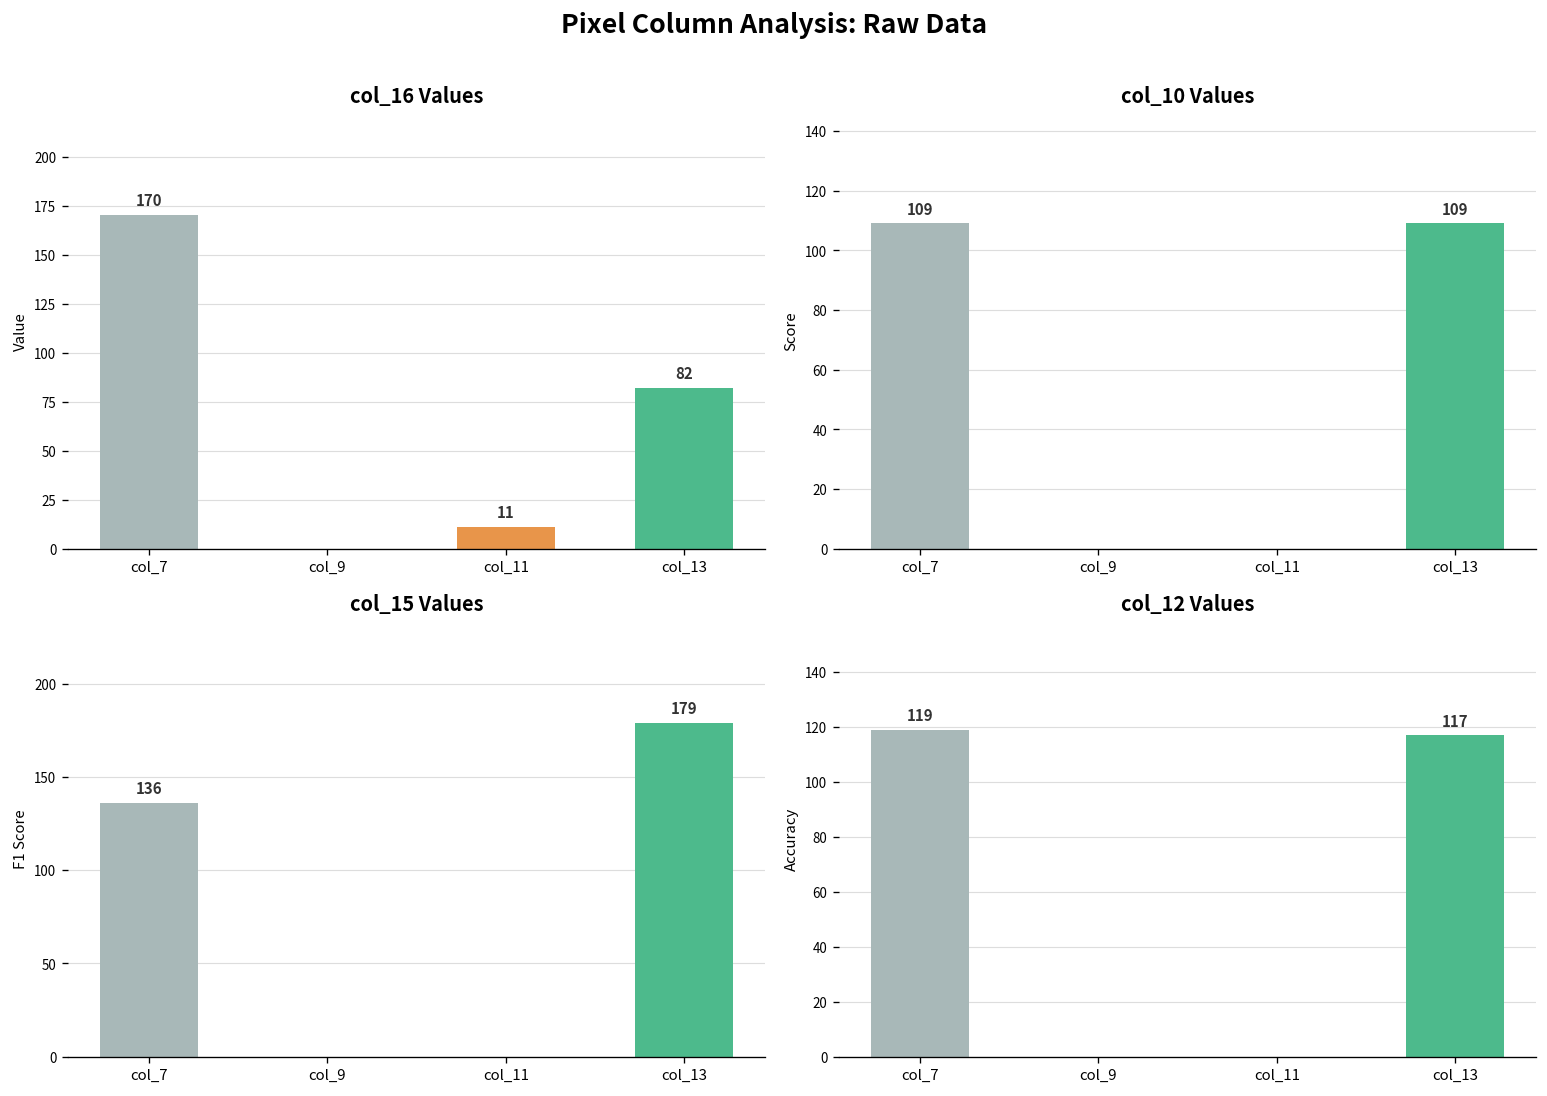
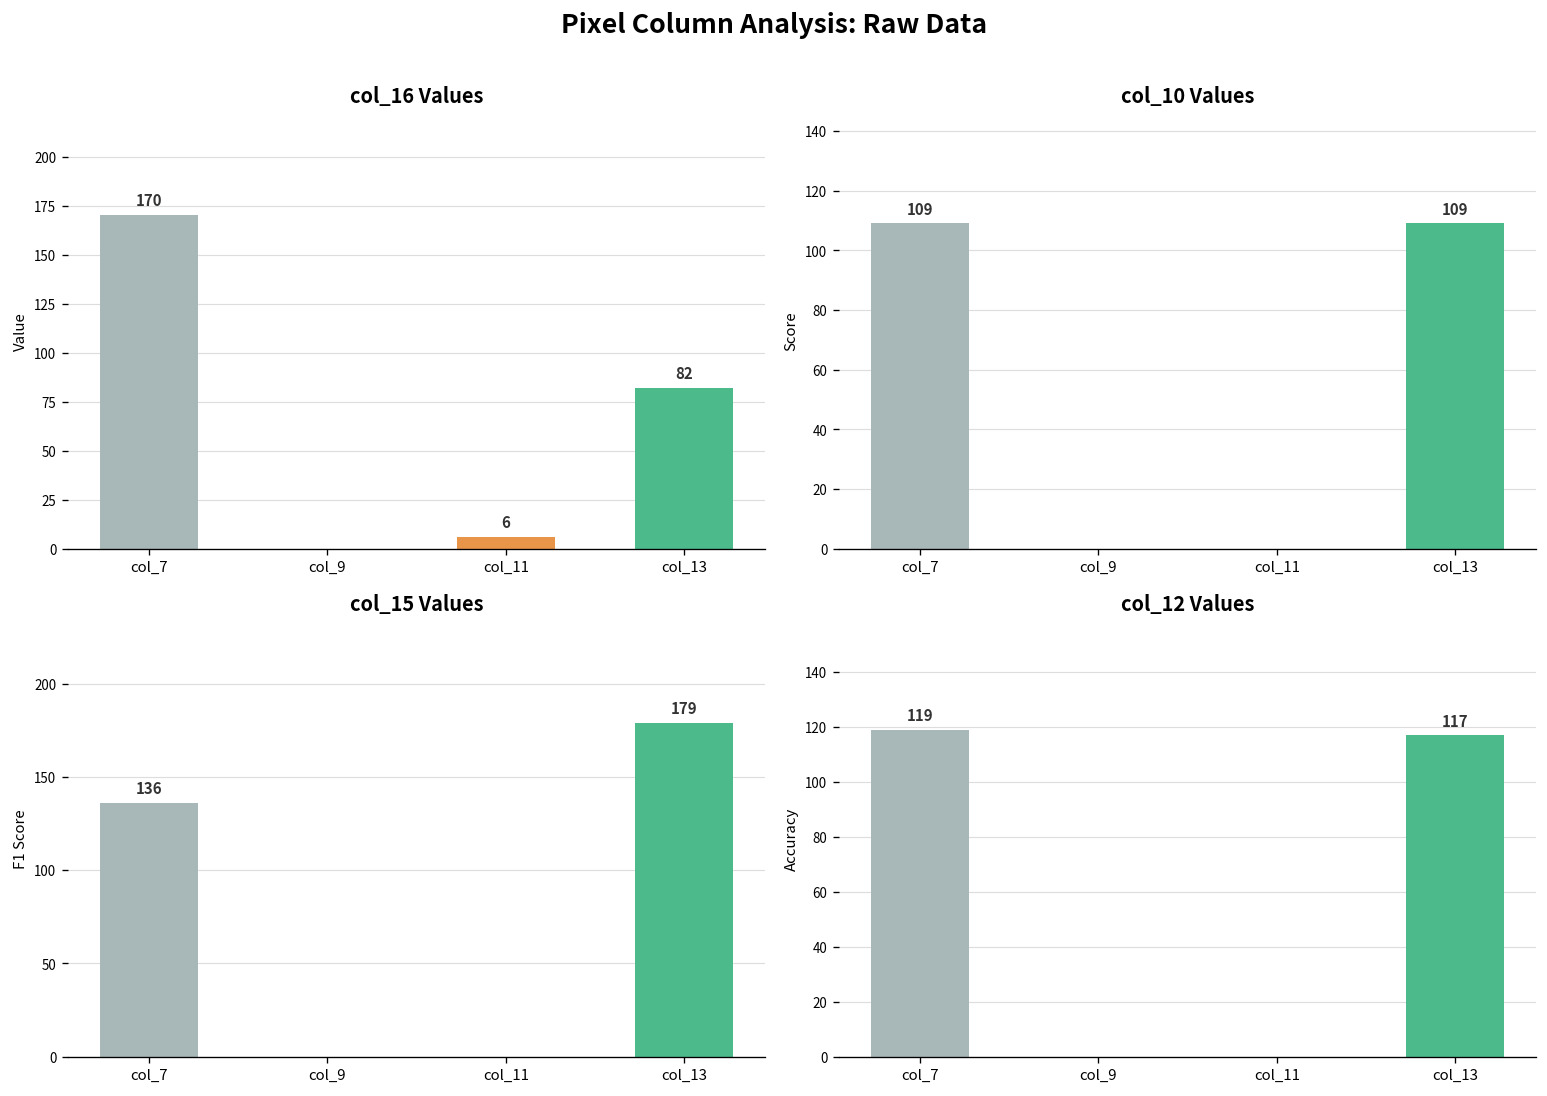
col_16 Values, col_11: 11 -> 6
